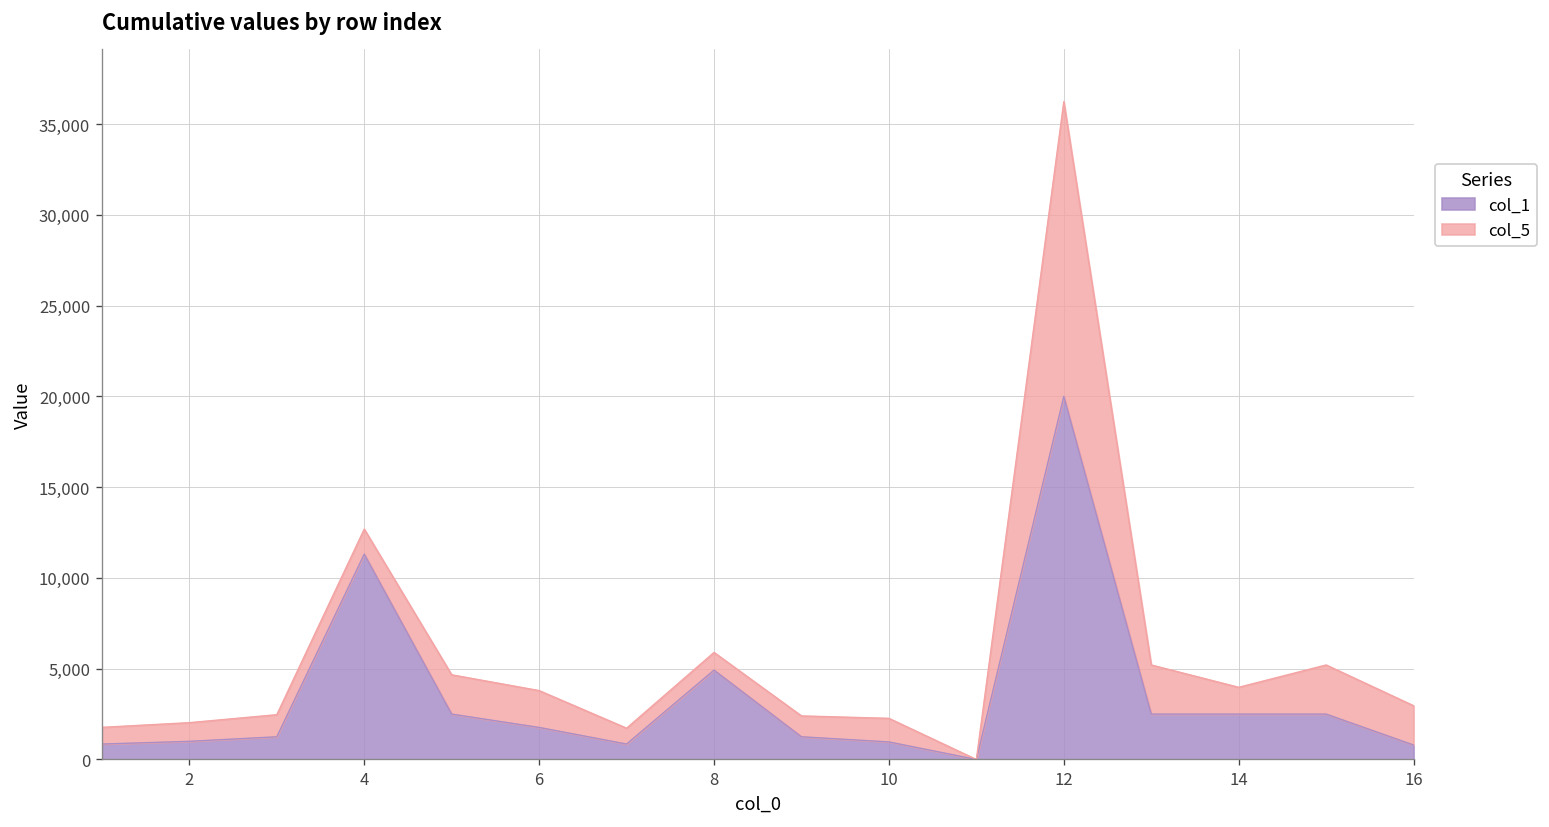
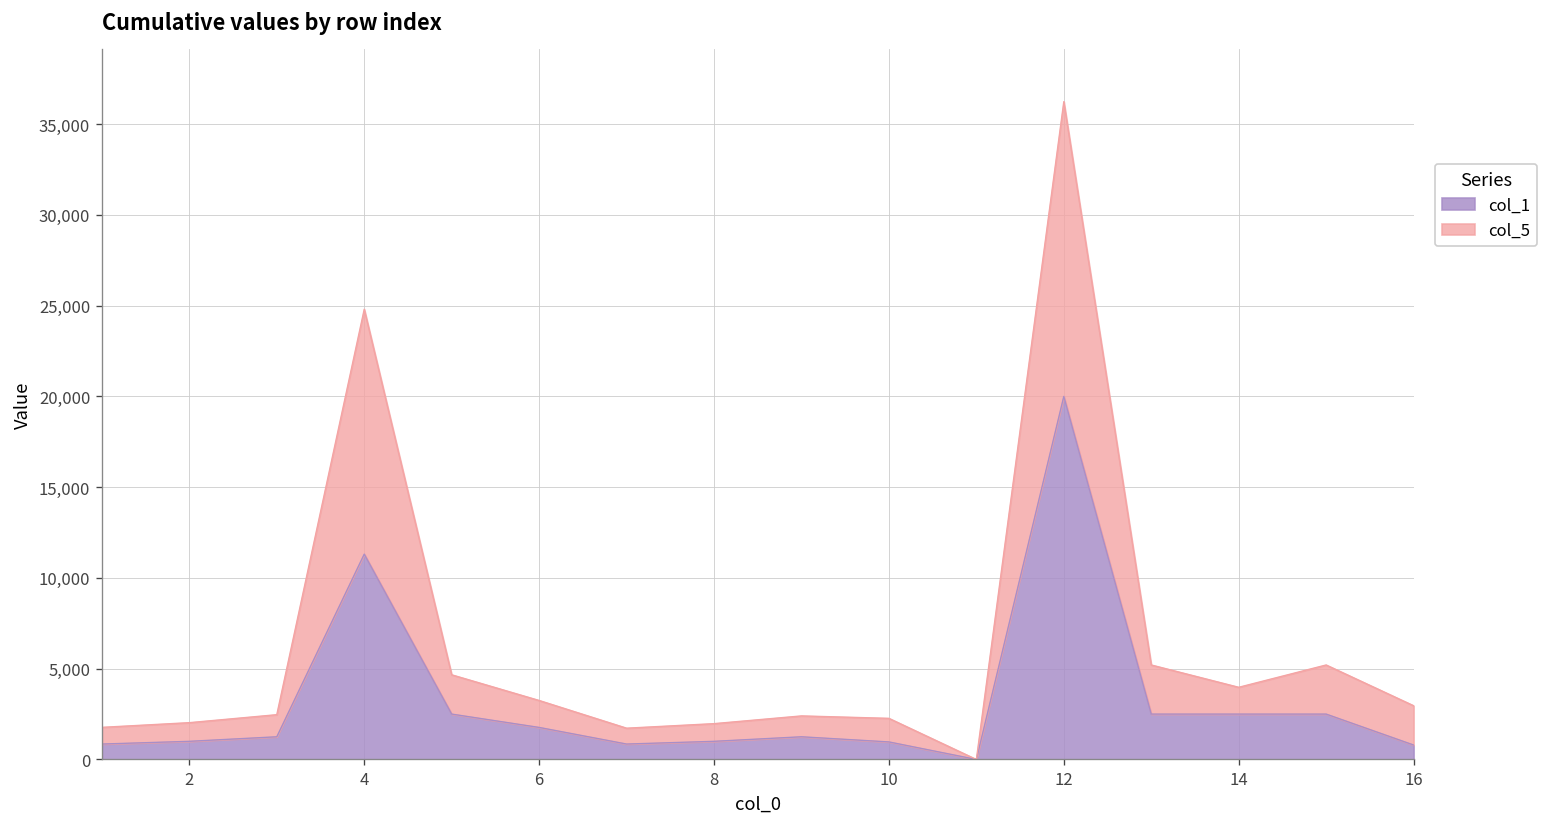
col_5, 4: 1,400 -> 13,500
col_5, 6: 2,000 -> 1,500
col_1, 8: 4,900 -> 1,000
